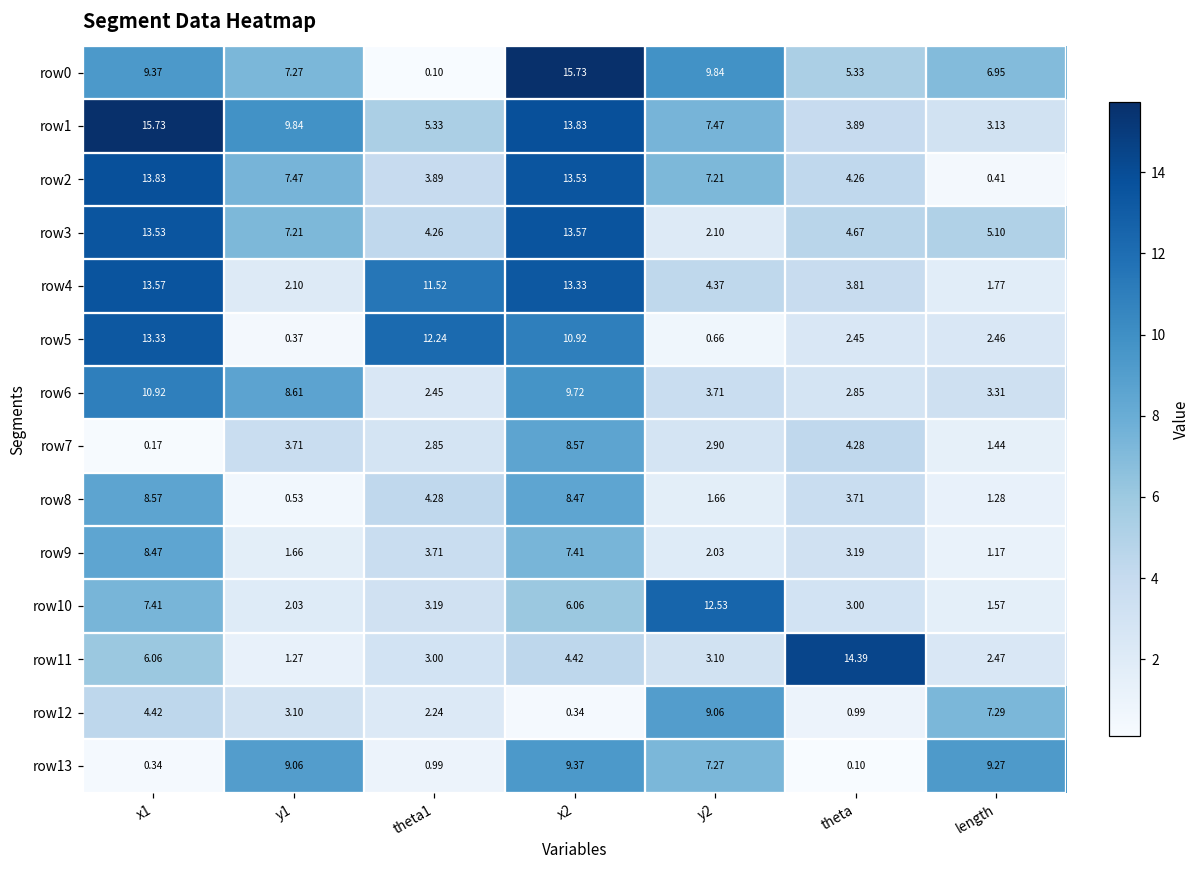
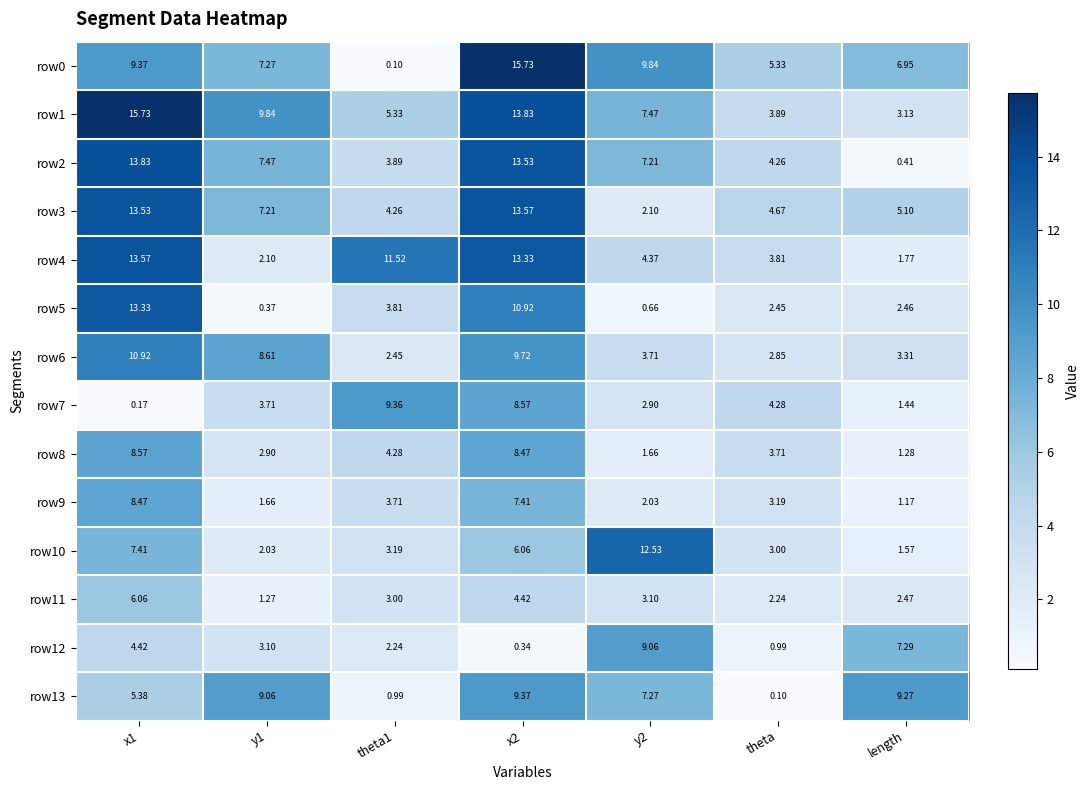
row5, theta1: 12.24 -> 3.81
row7, theta1: 2.85 -> 9.36
row8, y1: 0.53 -> 2.90
row11, theta: 14.39 -> 2.24
row13, x1: 0.34 -> 5.38
